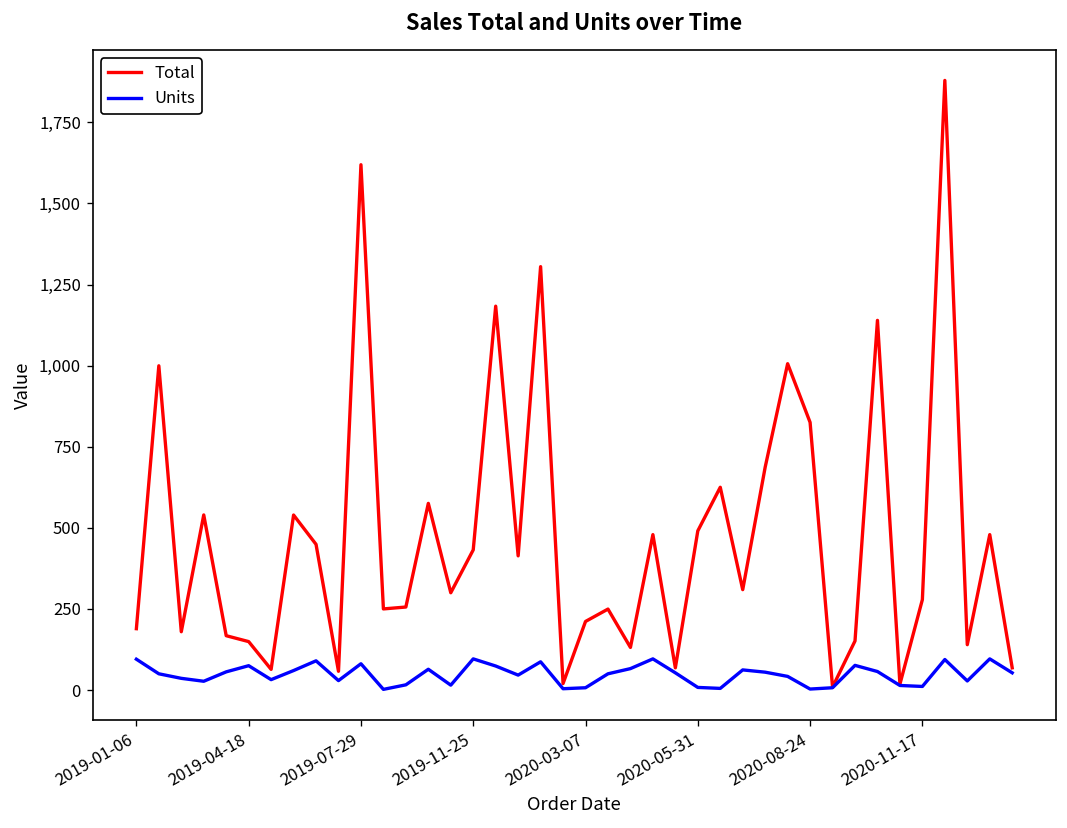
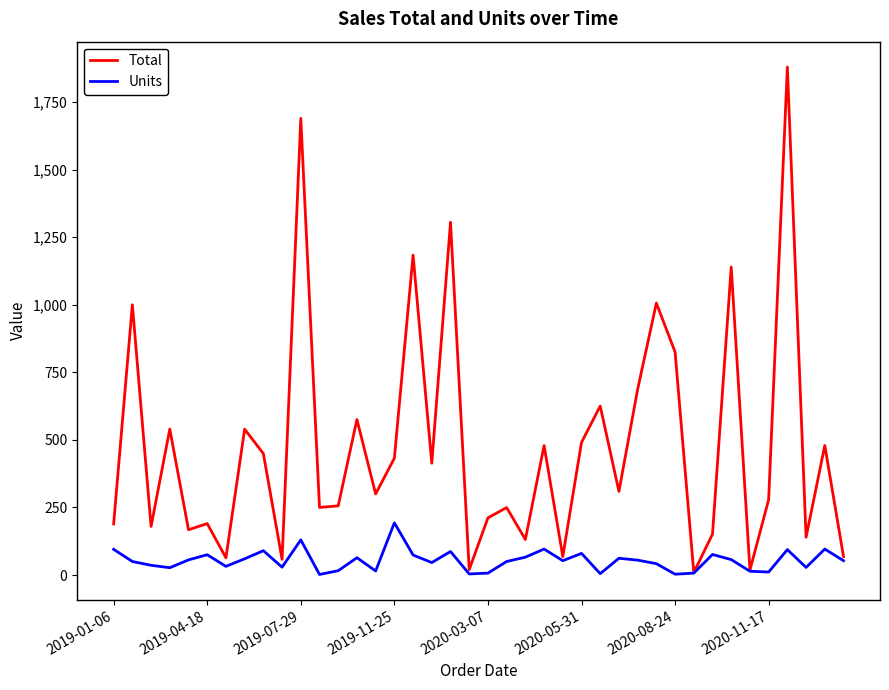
Total, 2019-04-18: 150 -> 190
Total, 2019-07-29: 1,620 -> 1,690
Units, 2019-07-29: 80 -> 130
Units, 2019-11-25: 100 -> 190
Units, 2020-05-31: 10 -> 80
